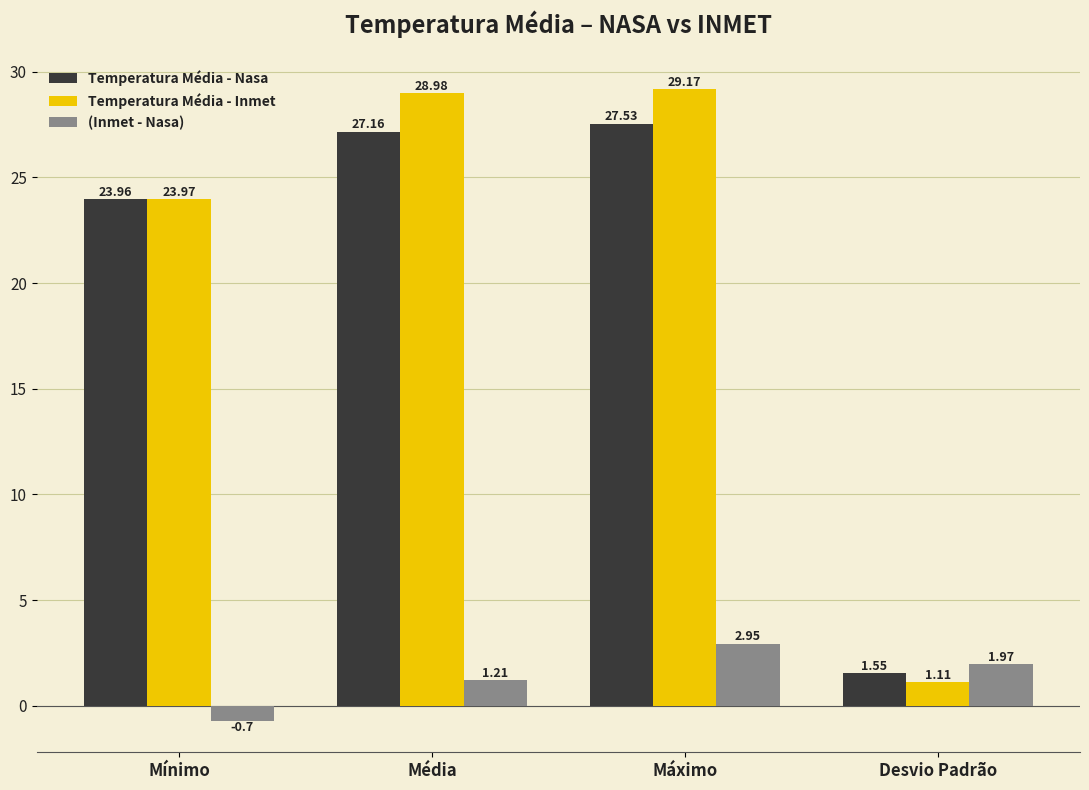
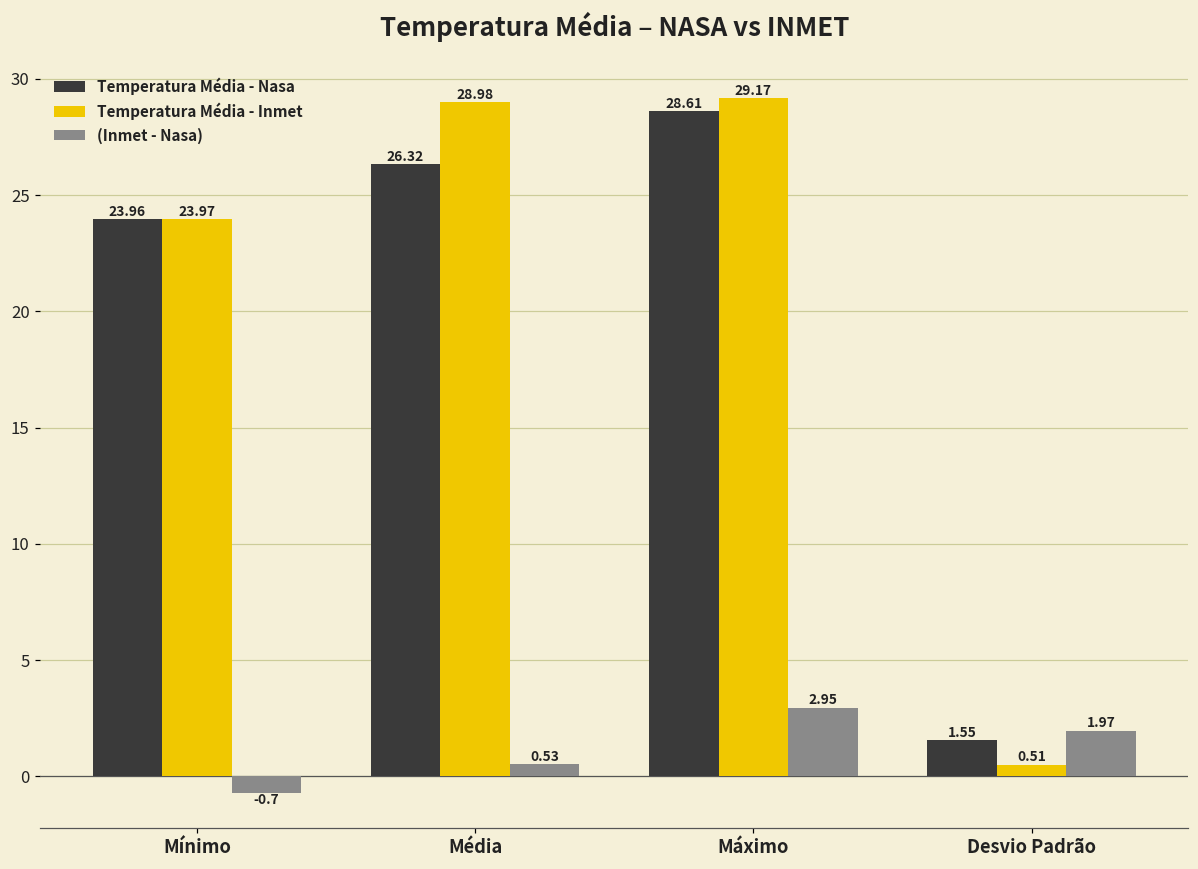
Temperatura Média - Nasa, Média: 27.16 -> 26.32
(Inmet - Nasa), Média: 1.21 -> 0.53
Temperatura Média - Nasa, Máximo: 27.53 -> 28.61
Temperatura Média - Inmet, Desvio Padrão: 1.11 -> 0.51
